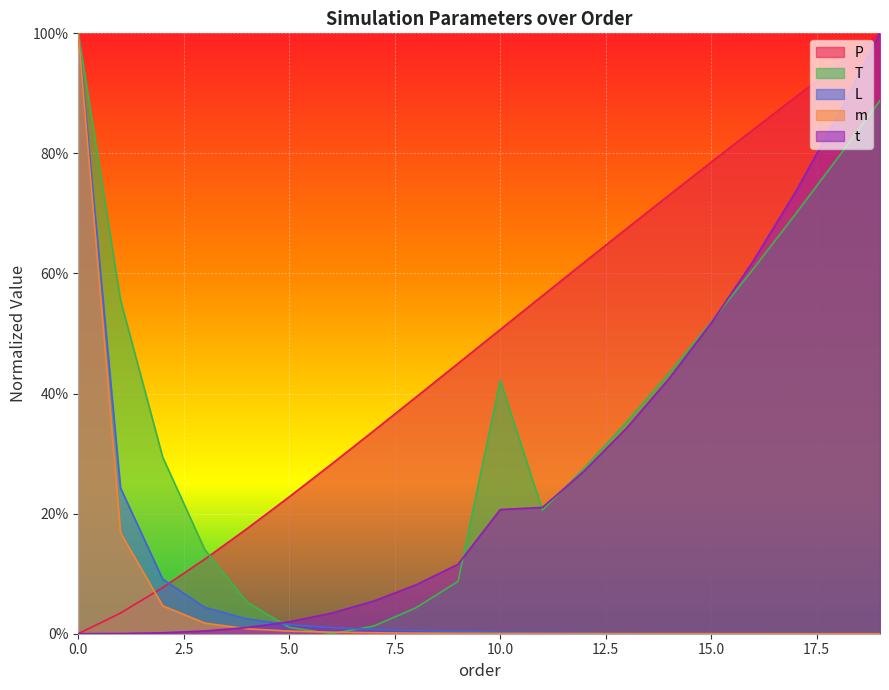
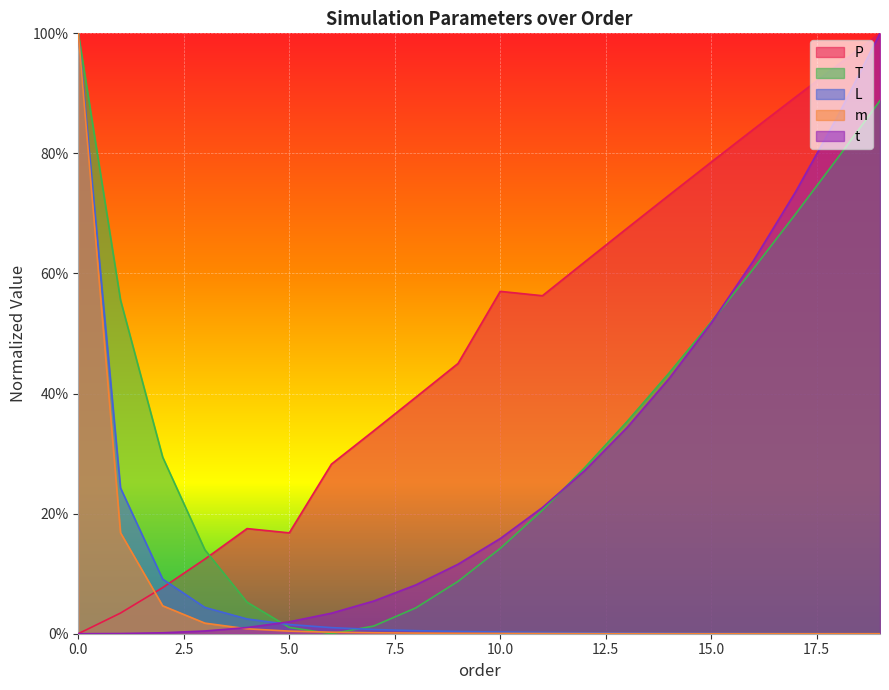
P, 5.0: 23% -> 17%
P, 10.0: 51% -> 57%
T, 10.0: 42% -> 14%
t, 10.0: 21% -> 16%
